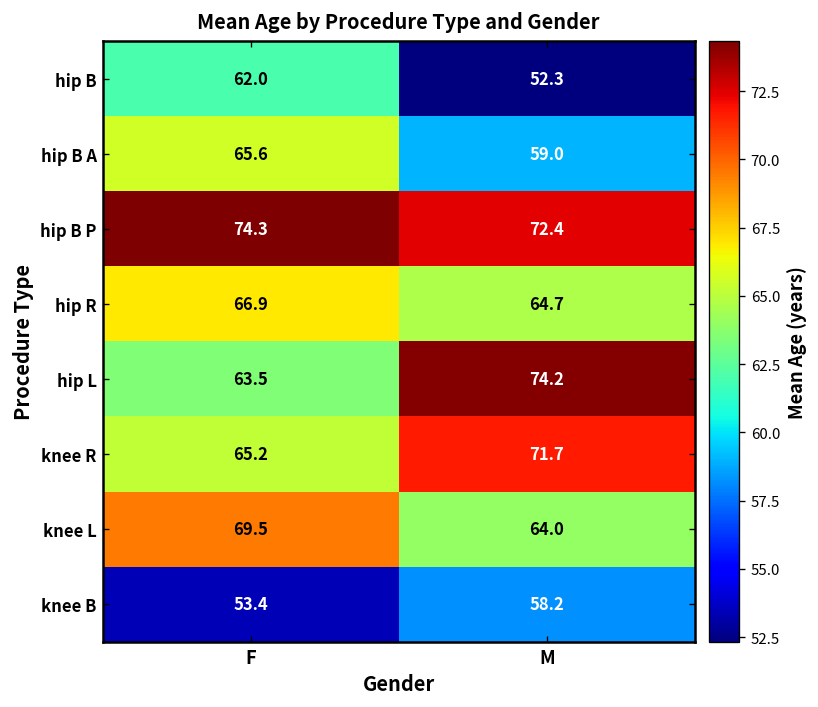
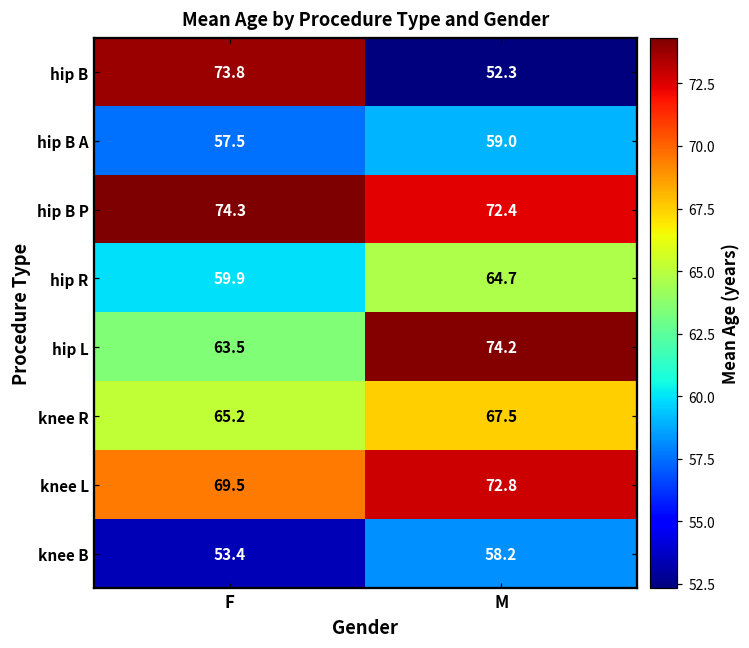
hip B, F: 62.0 -> 73.8
hip B A, F: 65.6 -> 57.5
hip R, F: 66.9 -> 59.9
knee R, M: 71.7 -> 67.5
knee L, M: 64.0 -> 72.8
